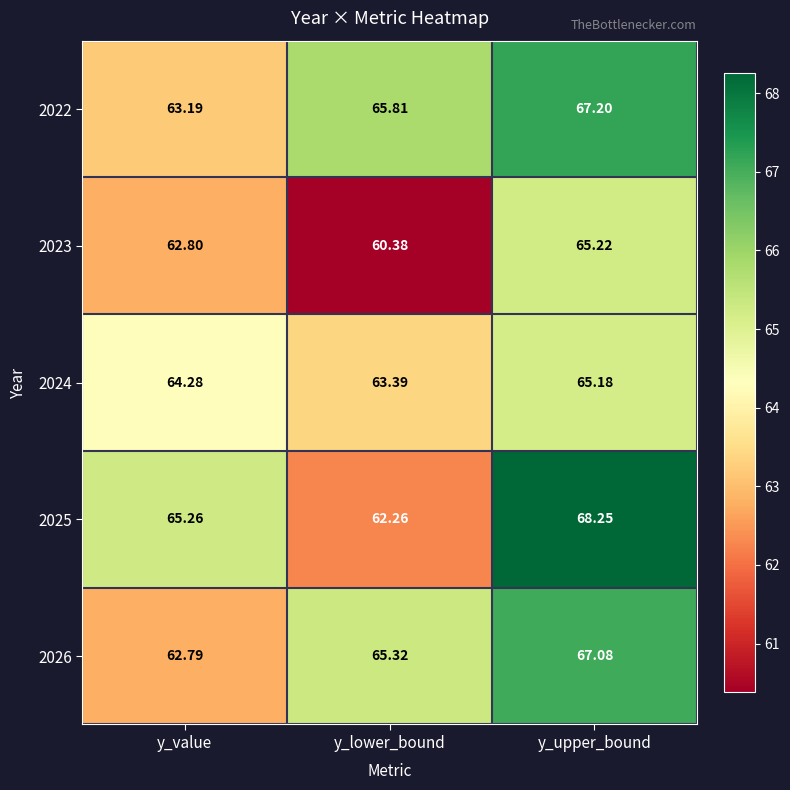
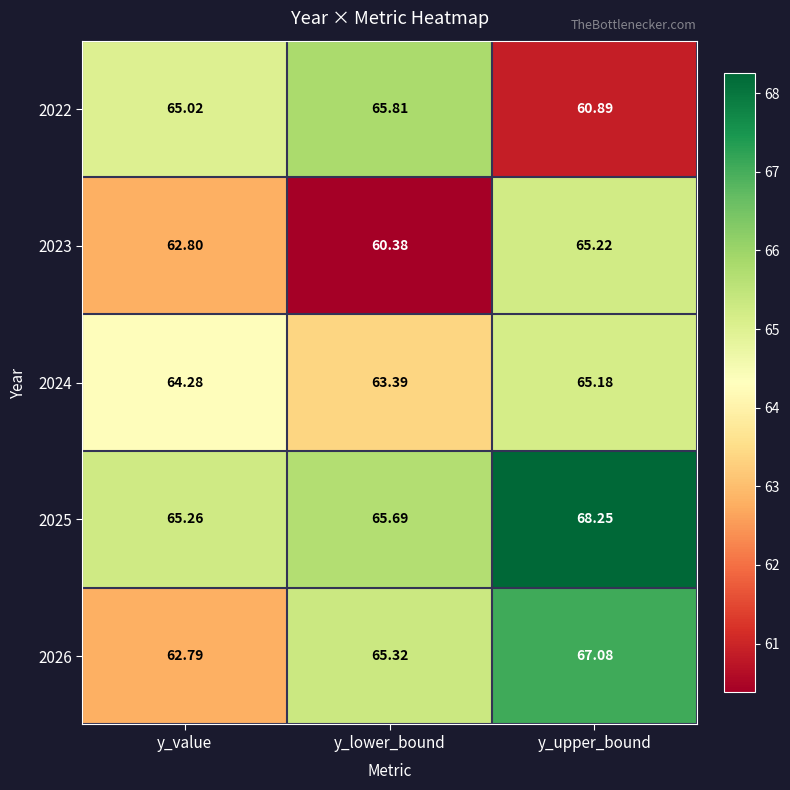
2022, y_value: 63.19 -> 65.02
2022, y_upper_bound: 67.20 -> 60.89
2025, y_lower_bound: 62.26 -> 65.69
